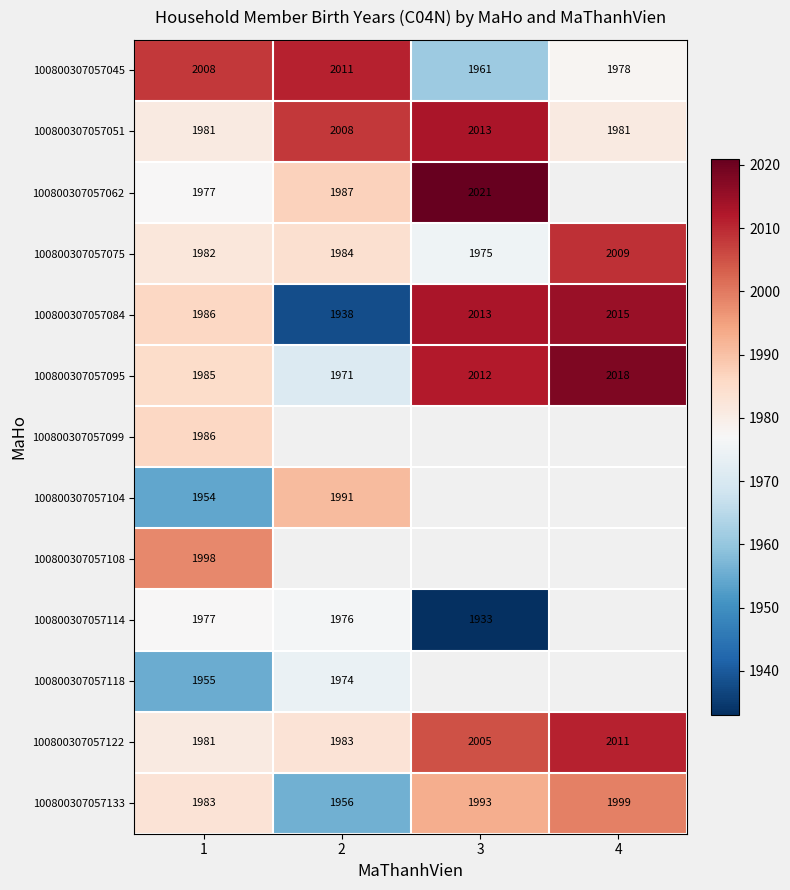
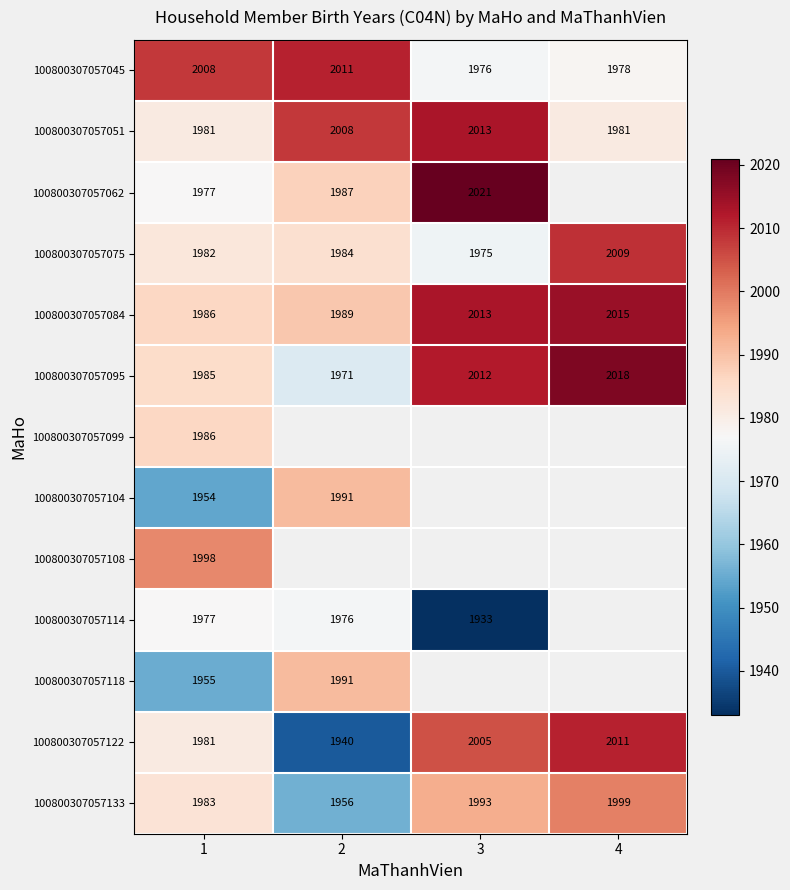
100800307057045, 3: 1961 -> 1976
100800307057084, 2: 1938 -> 1989
100800307057118, 2: 1974 -> 1991
100800307057122, 2: 1983 -> 1940
